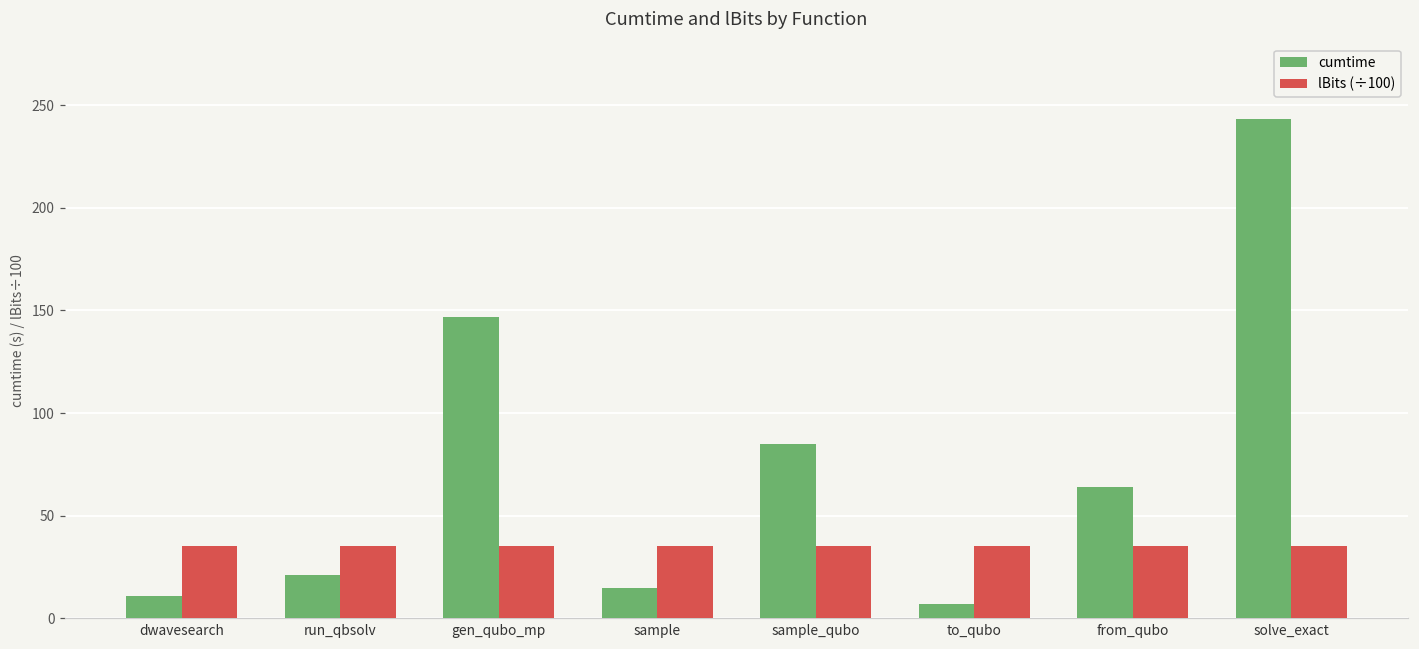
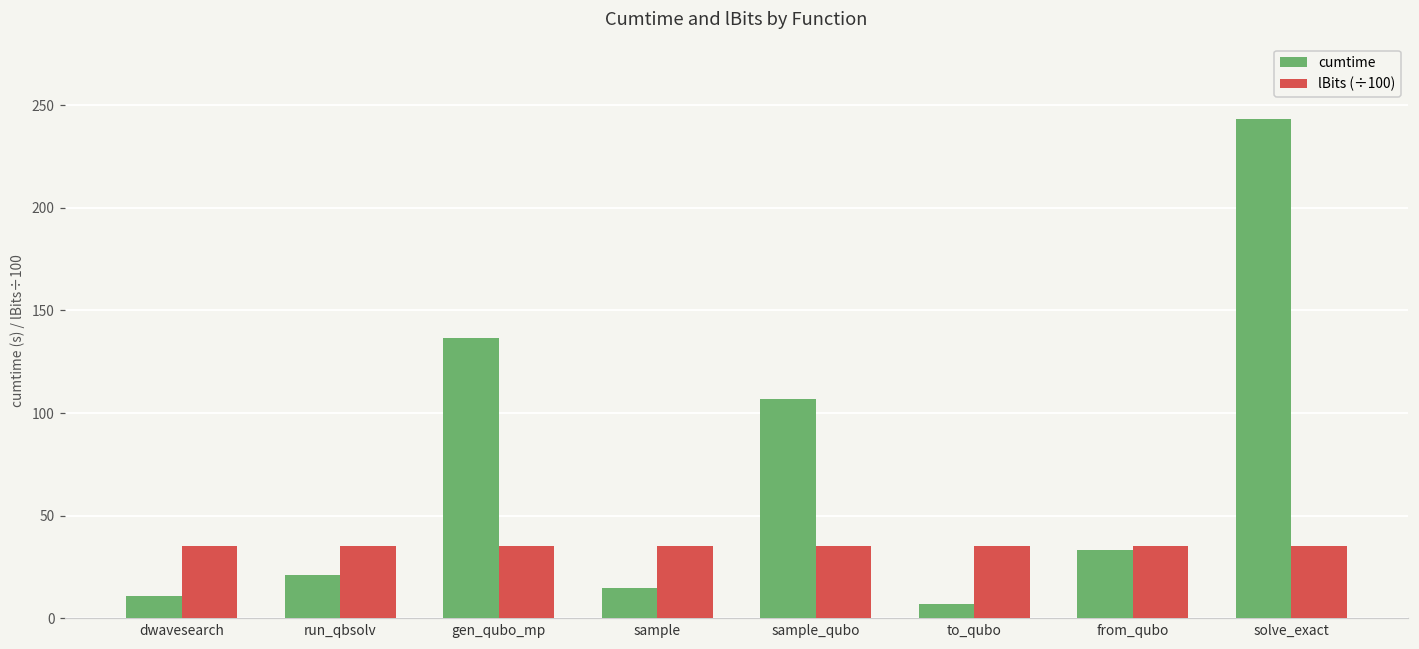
cumtime, gen_qubo_mp: 147 -> 137
cumtime, sample_qubo: 85 -> 107
cumtime, from_qubo: 64 -> 34
